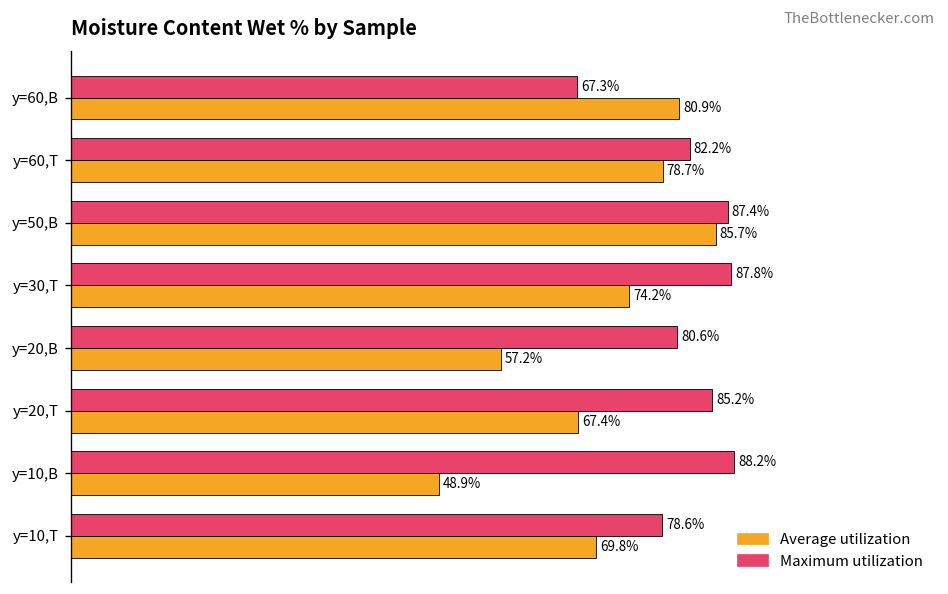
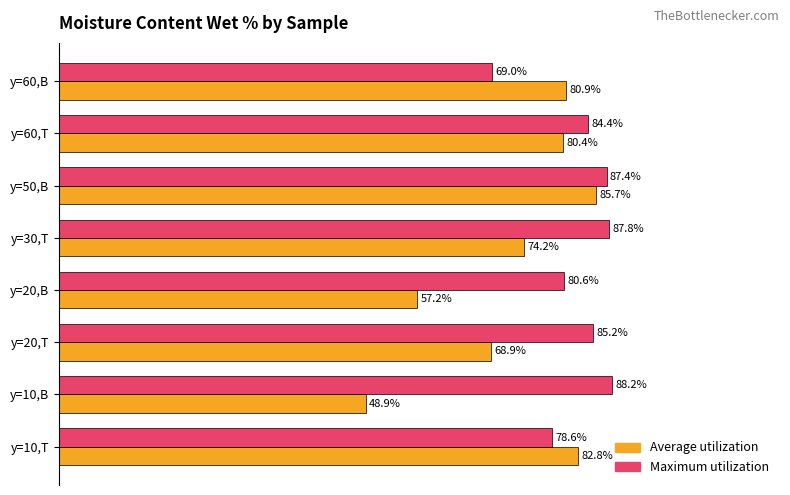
Maximum utilization, y=60,B: 67.3% -> 69.0%
Maximum utilization, y=60,T: 82.2% -> 84.4%
Average utilization, y=60,T: 78.7% -> 80.4%
Average utilization, y=20,T: 67.4% -> 68.9%
Average utilization, y=10,T: 69.8% -> 82.8%
